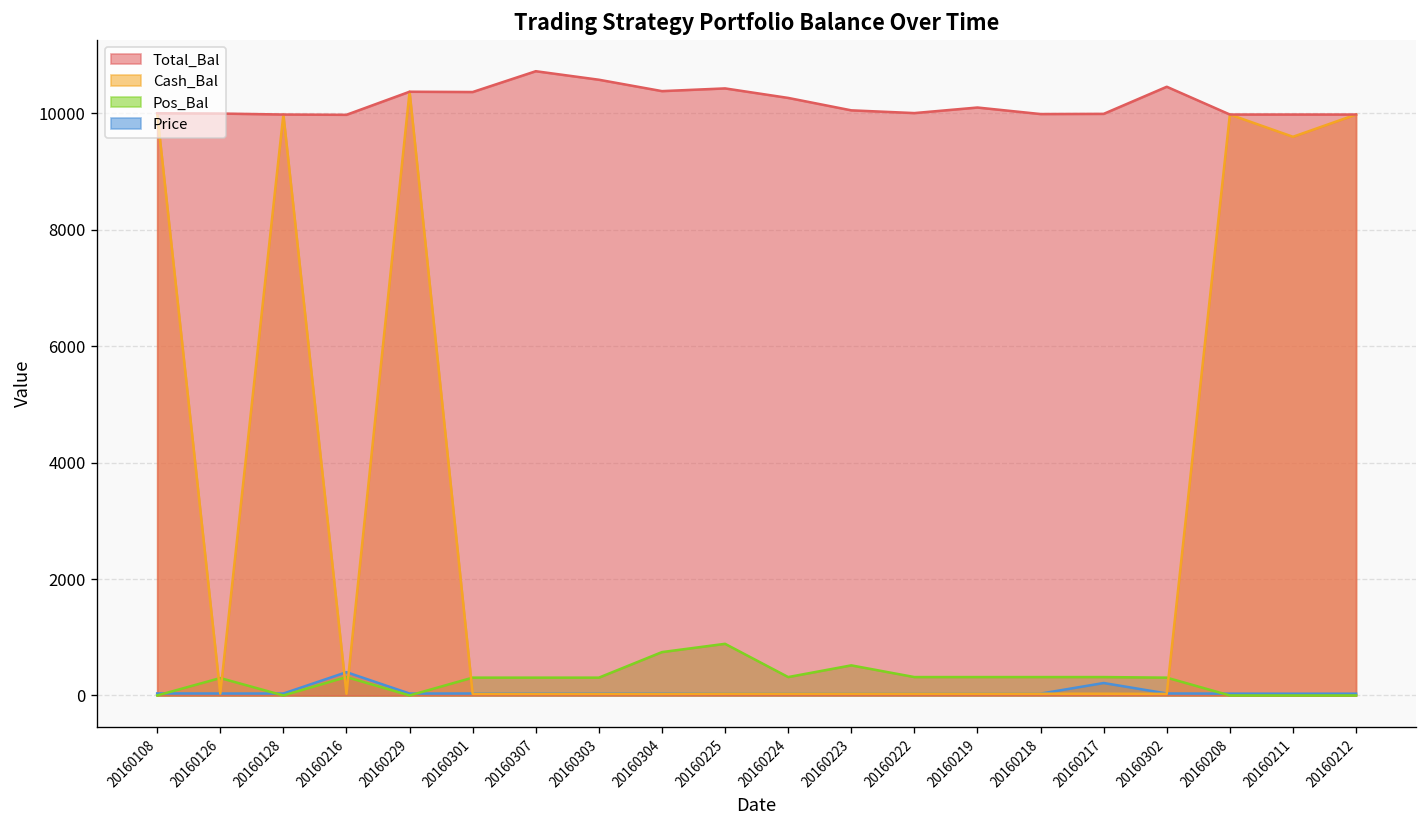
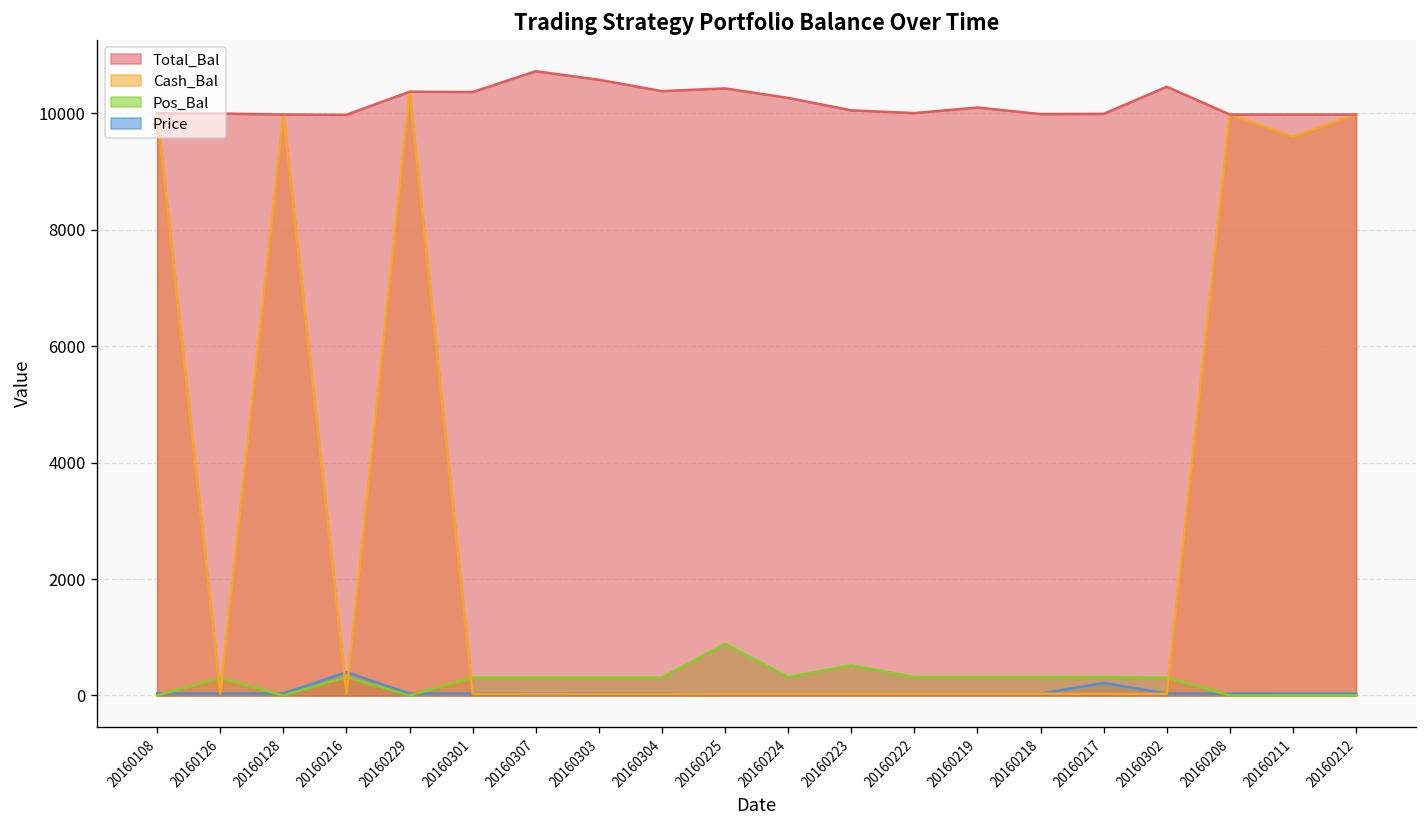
Pos_Bal, 20160304: 700 -> 300
